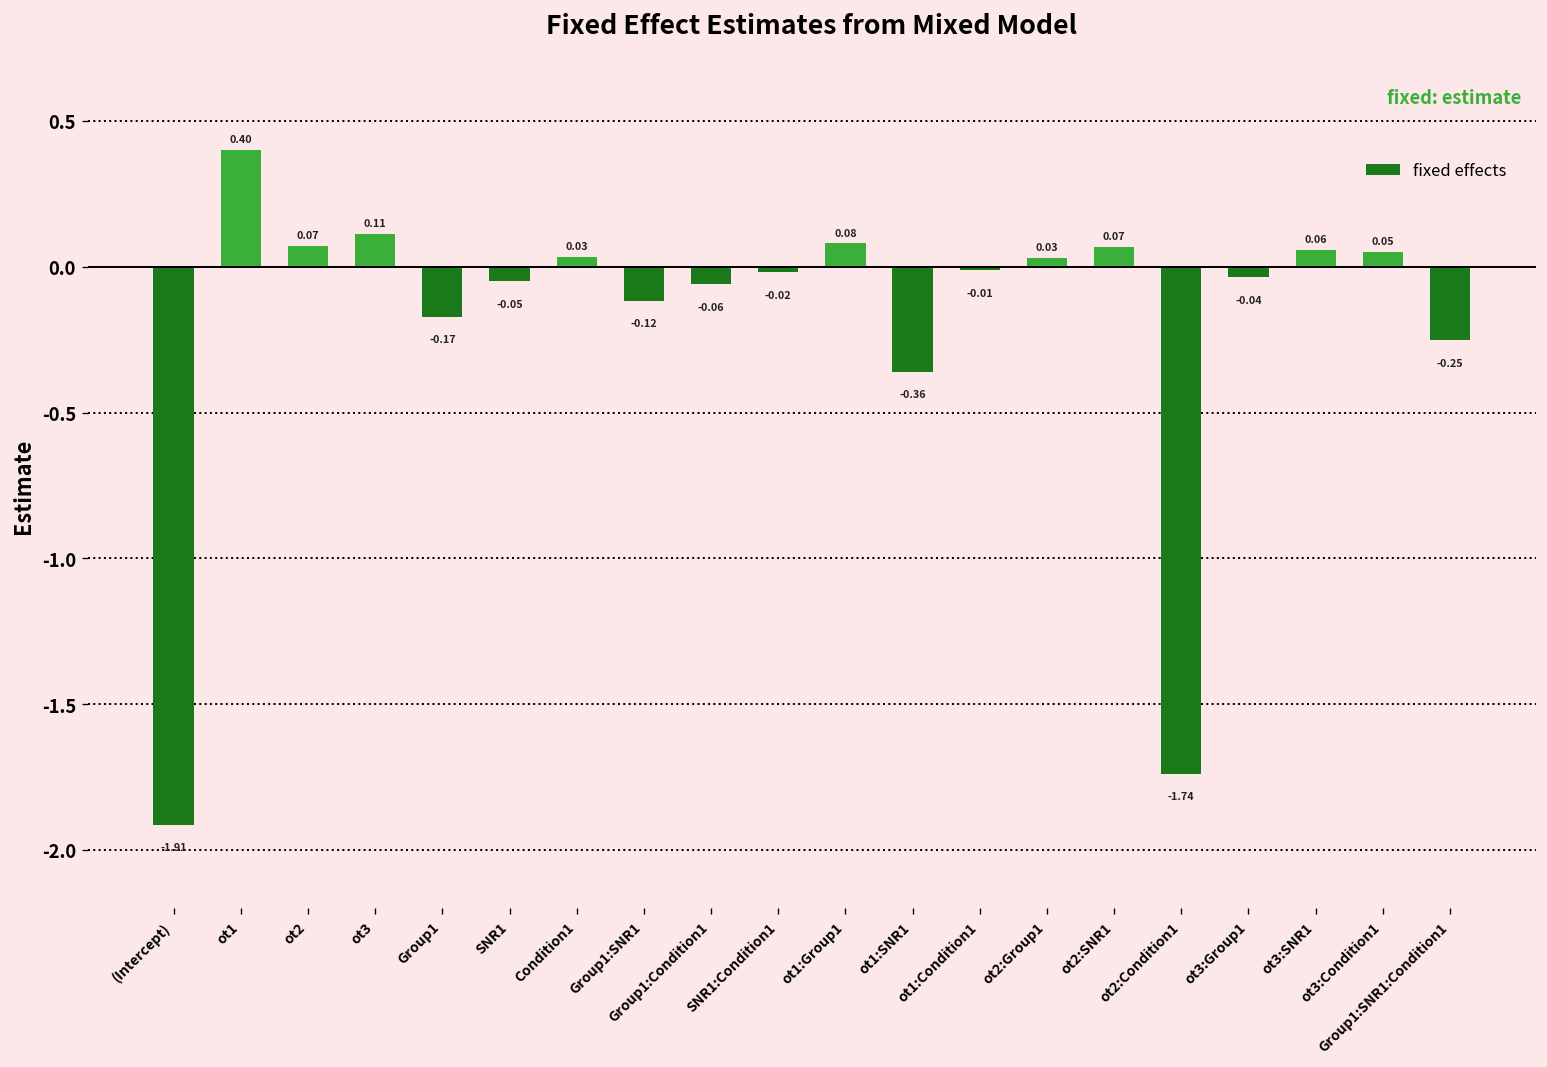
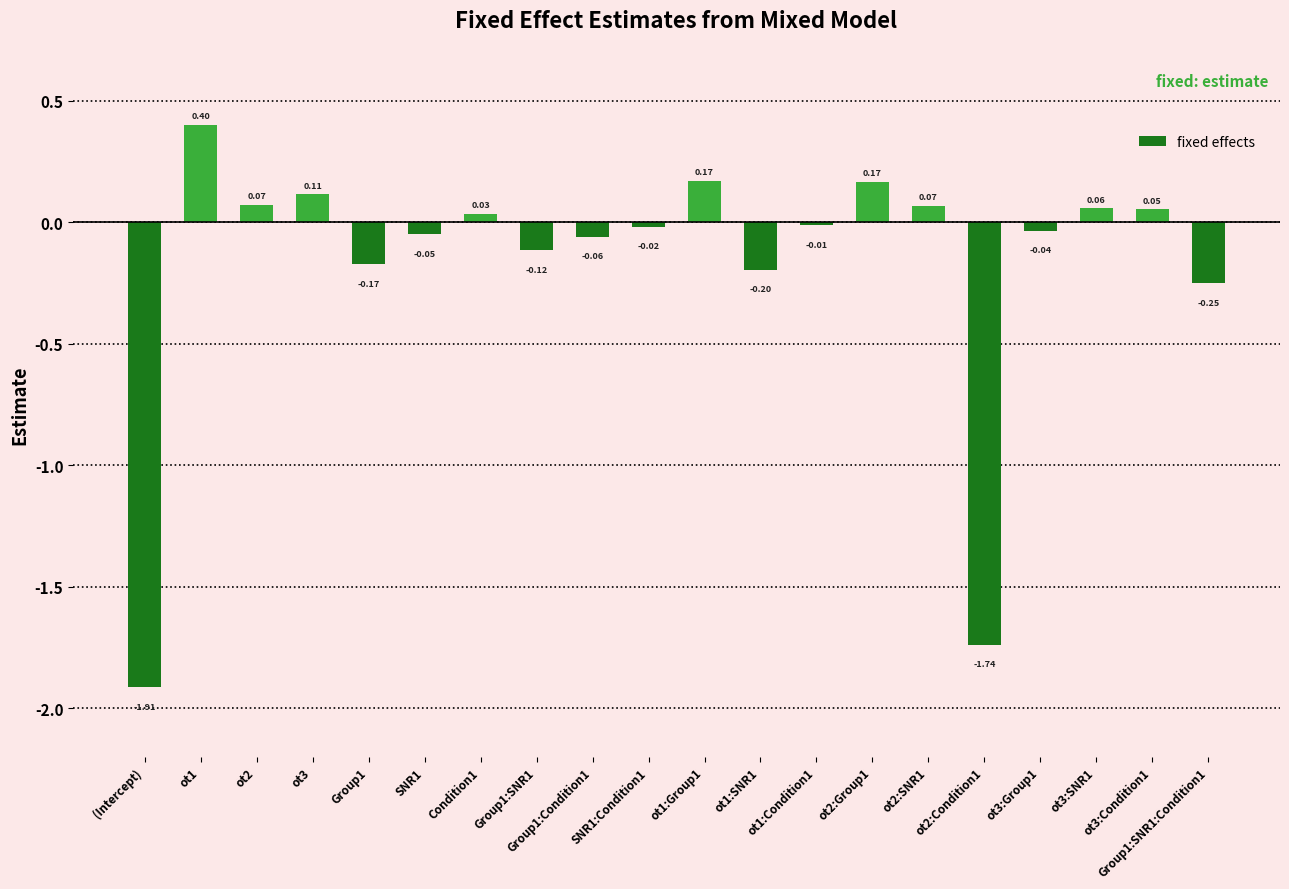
ot1:Group1: 0.08 -> 0.17
ot1:SNR1: -0.36 -> -0.20
ot2:Group1: 0.03 -> 0.17
